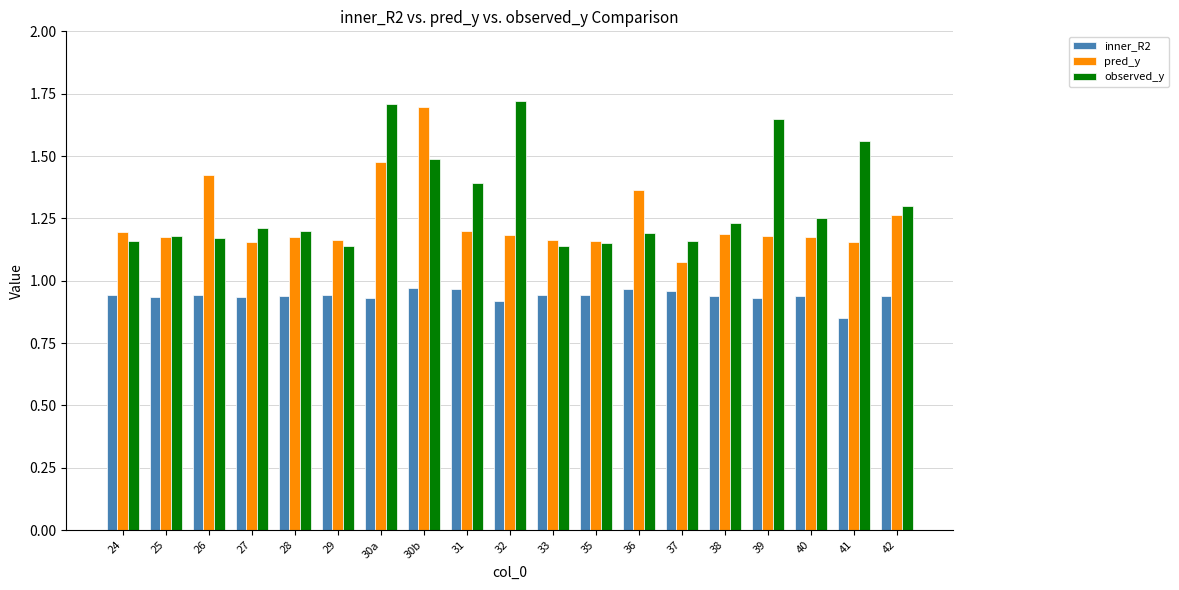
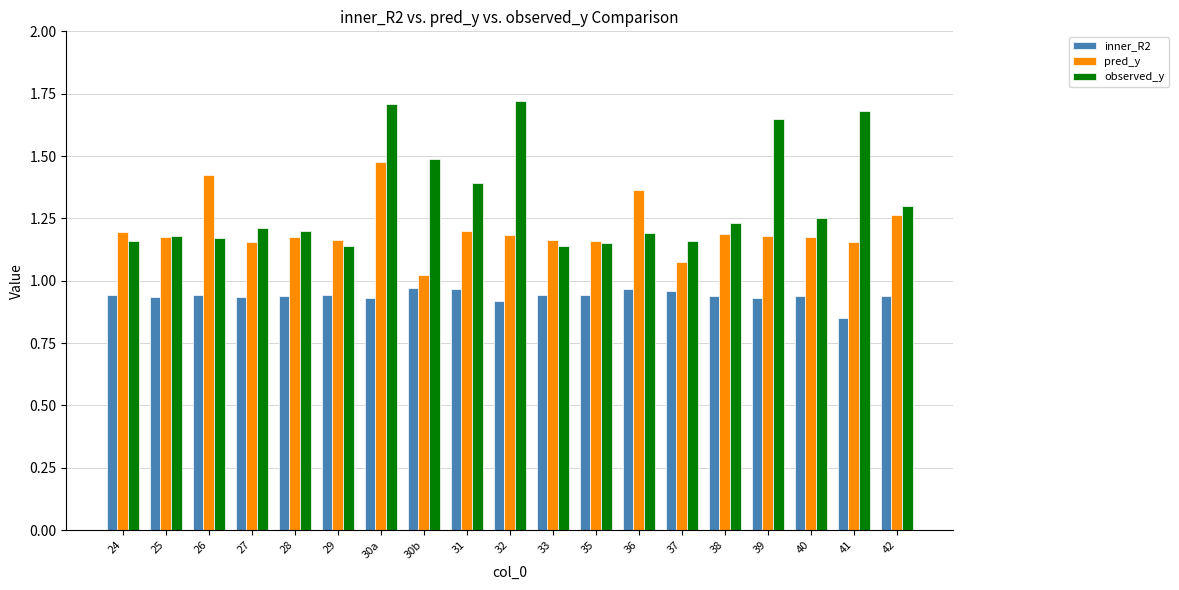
pred_y, 30b: 1.70 -> 1.02
observed_y, 41: 1.56 -> 1.68
